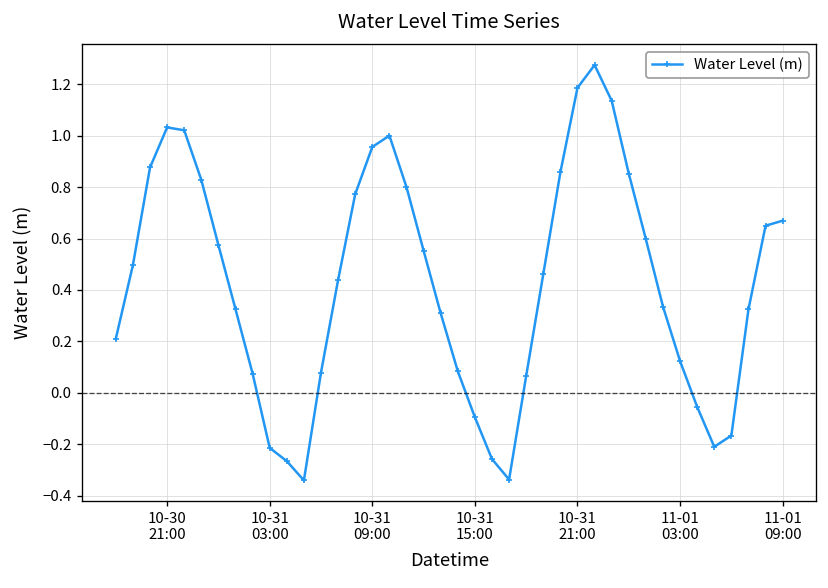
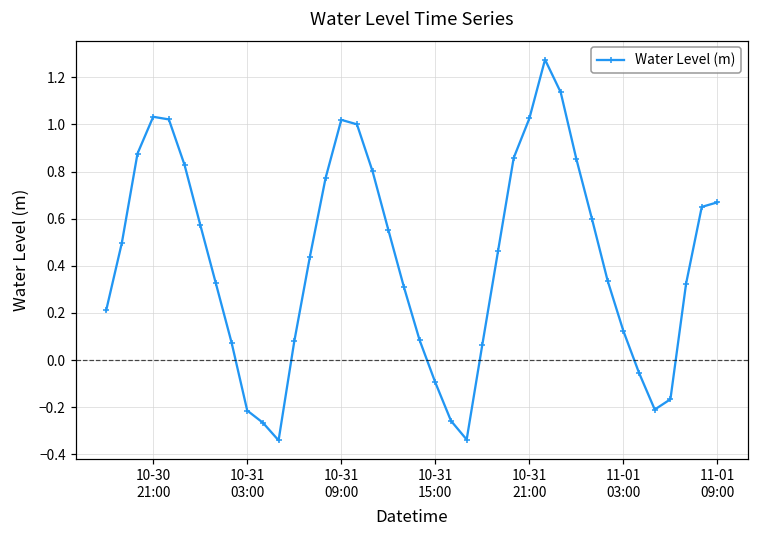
10-31 09:00: 0.96 -> 1.02
10-31 21:00: 1.19 -> 1.02
